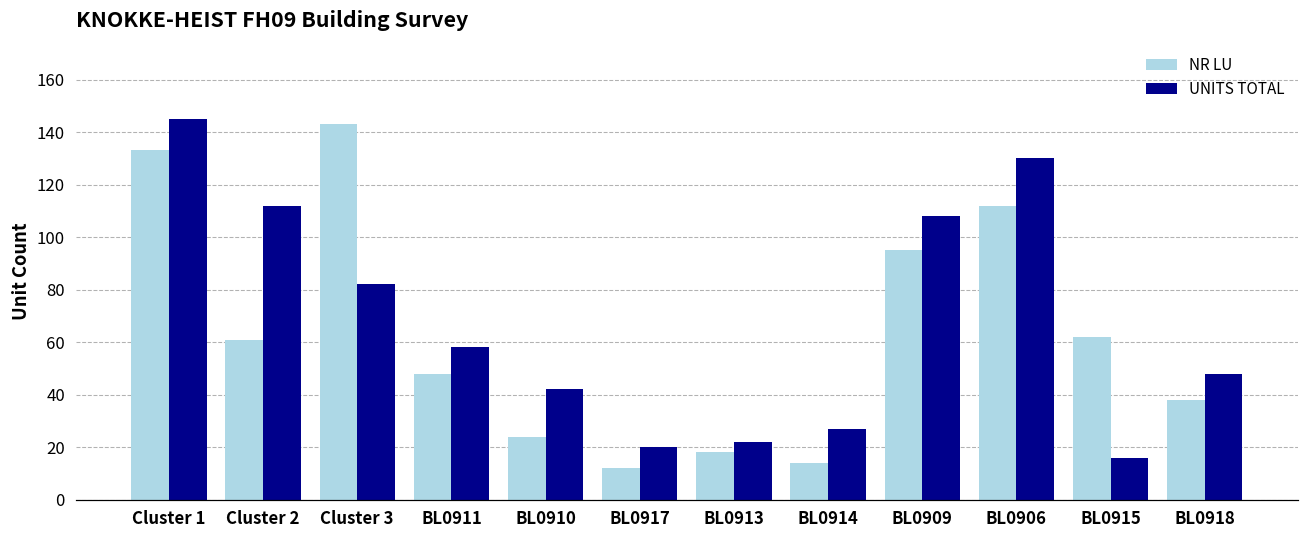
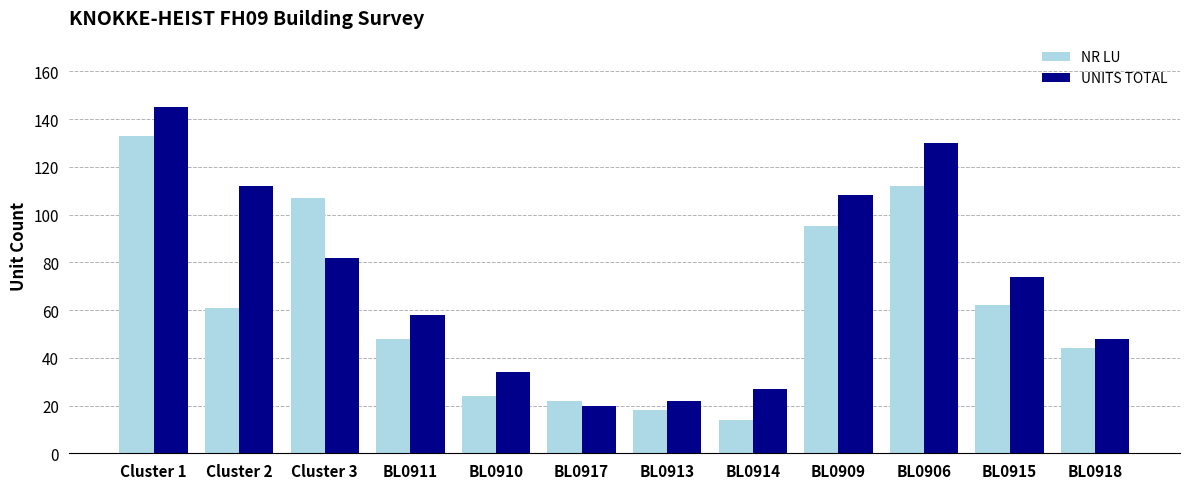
NR LU, Cluster 3: 143 -> 107
UNITS TOTAL, BL0910: 42 -> 34
NR LU, BL0917: 12 -> 22
UNITS TOTAL, BL0915: 16 -> 74
NR LU, BL0918: 38 -> 44
